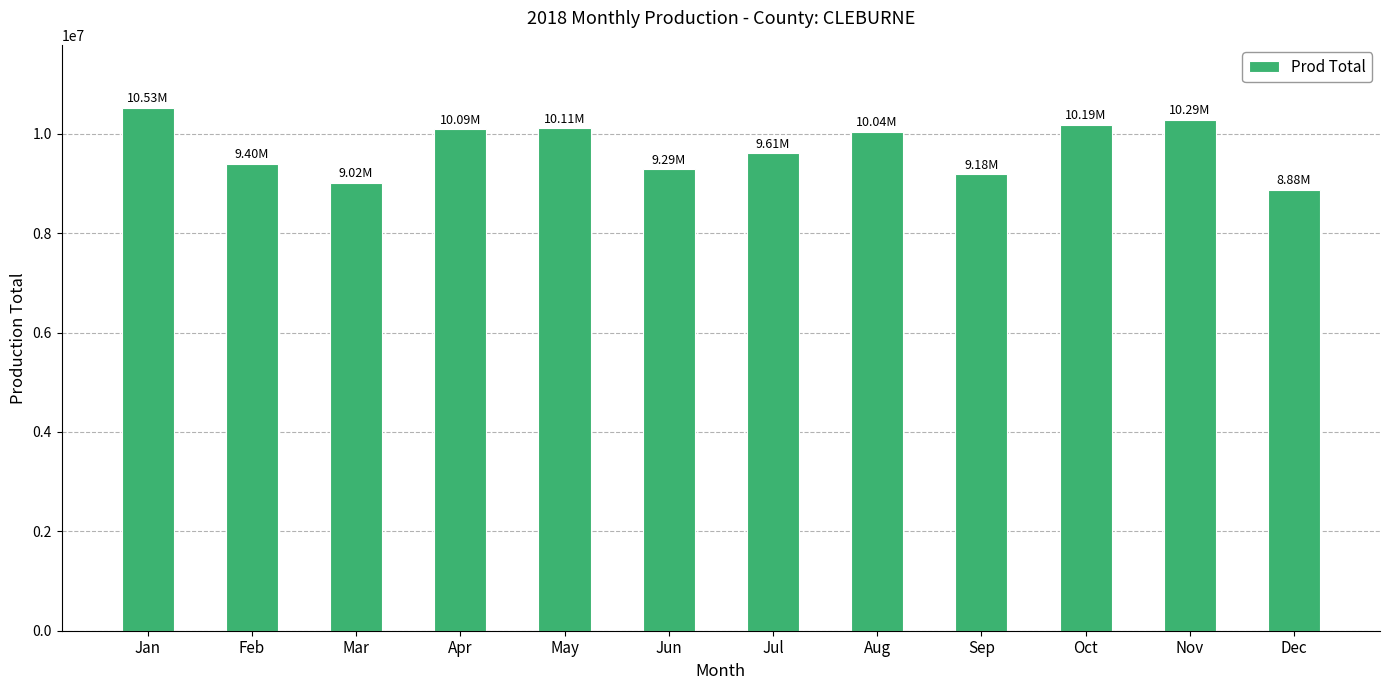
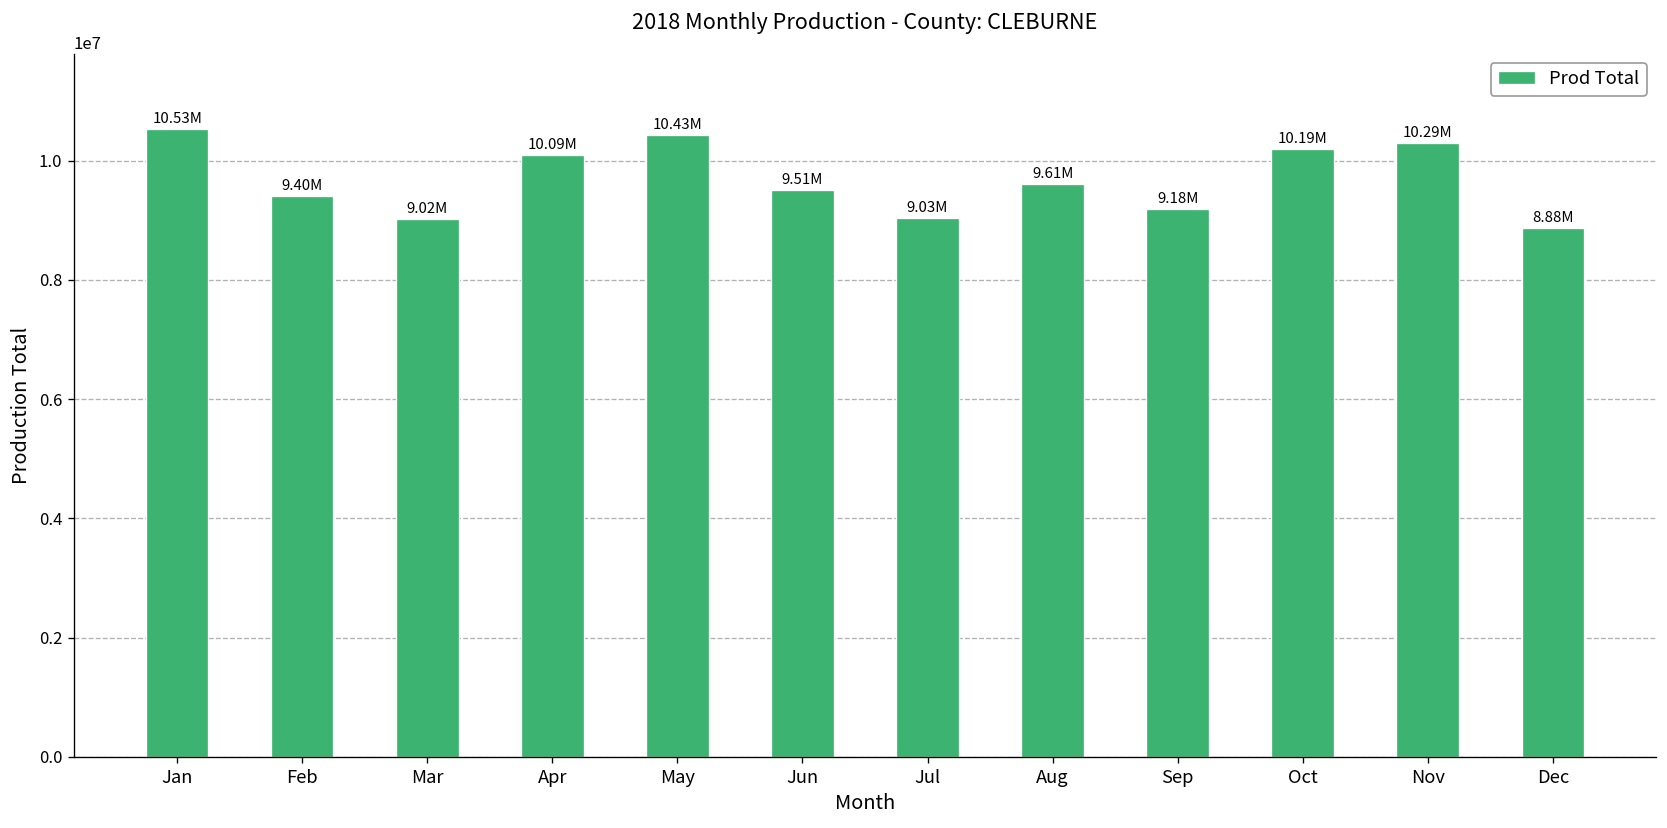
May: 10.11M -> 10.43M
Jun: 9.29M -> 9.51M
Jul: 9.61M -> 9.03M
Aug: 10.04M -> 9.61M
